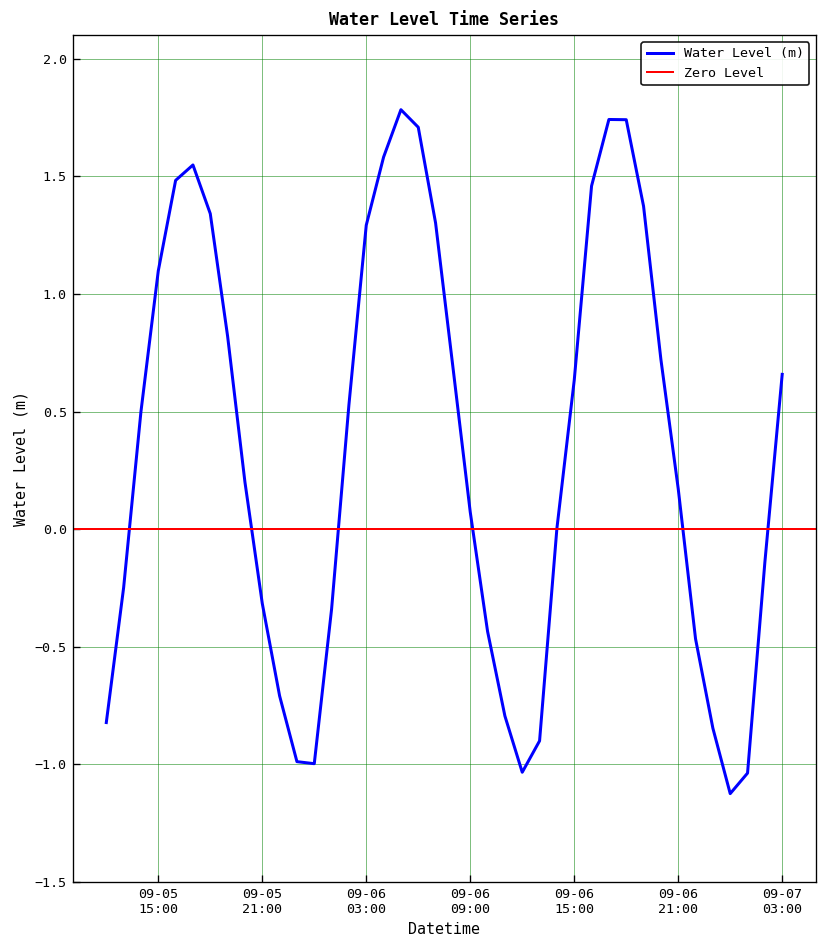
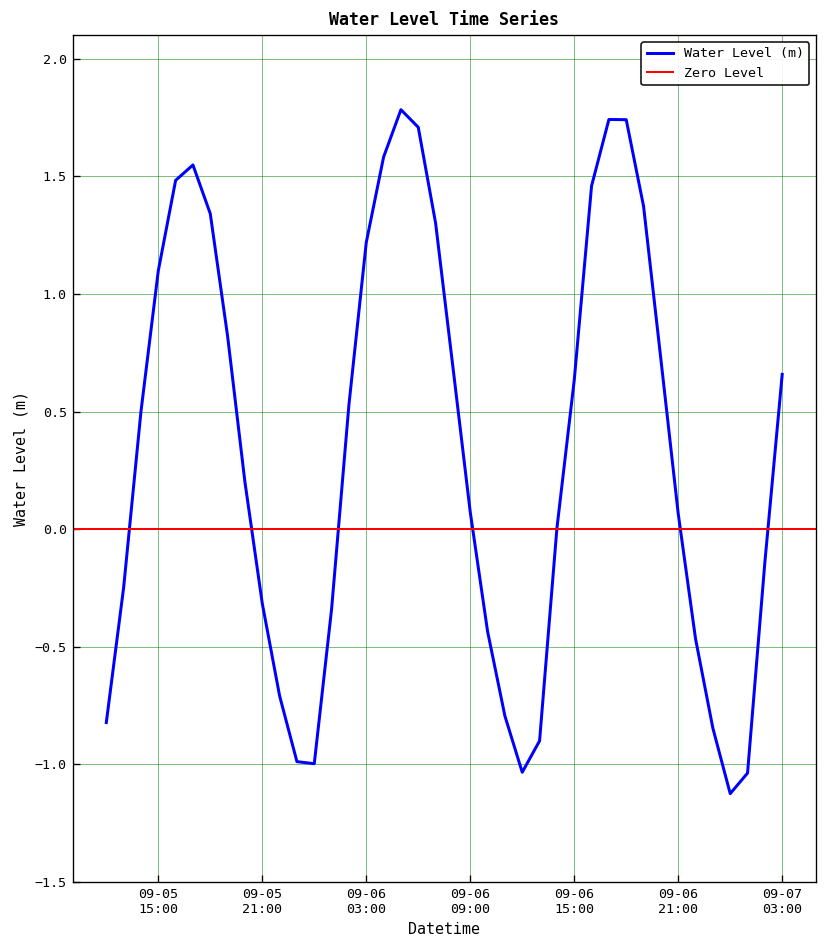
09-06 03:00: 1.29 -> 1.22
09-06 21:00: 0.17 -> 0.07
